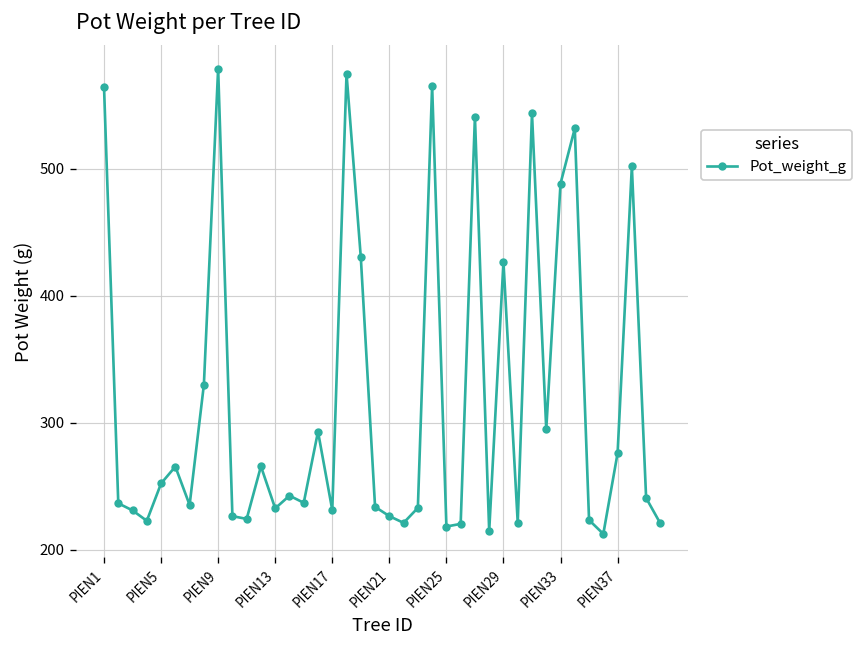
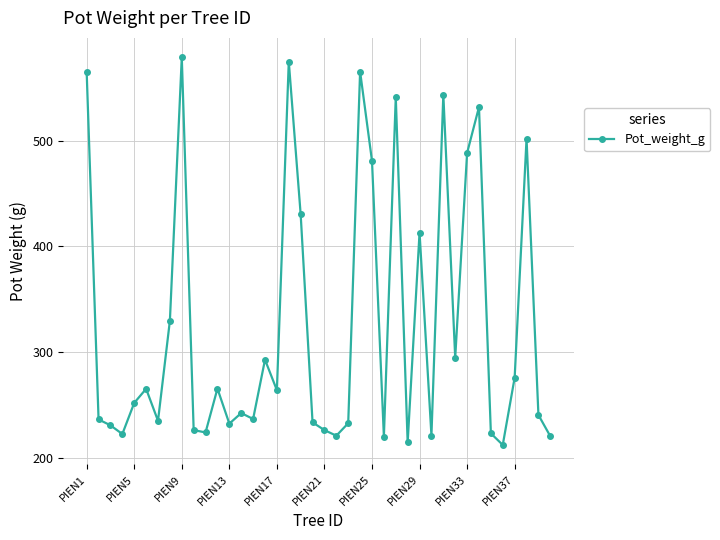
PIEN17: 231 -> 264
PIEN25: 218 -> 481
PIEN29: 427 -> 413
